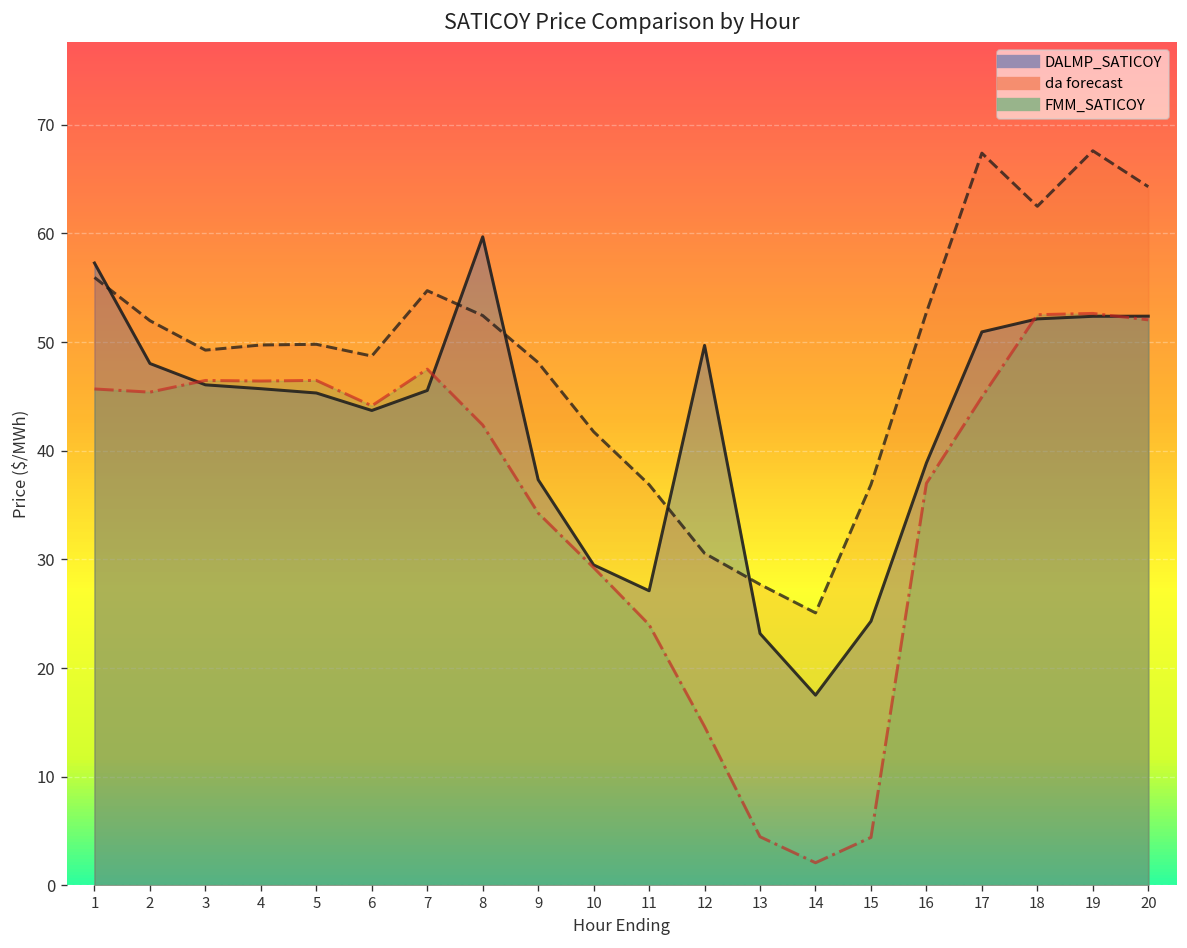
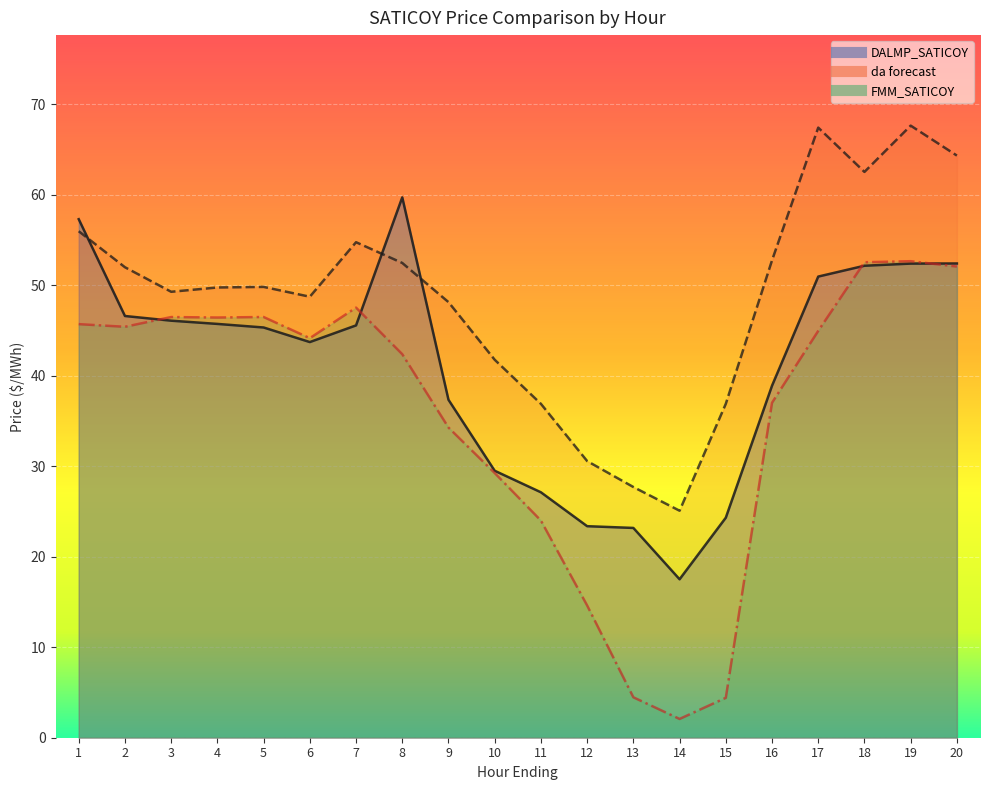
DALMP_SATICOY, 2: 48 -> 47
DALMP_SATICOY, 12: 50 -> 23
